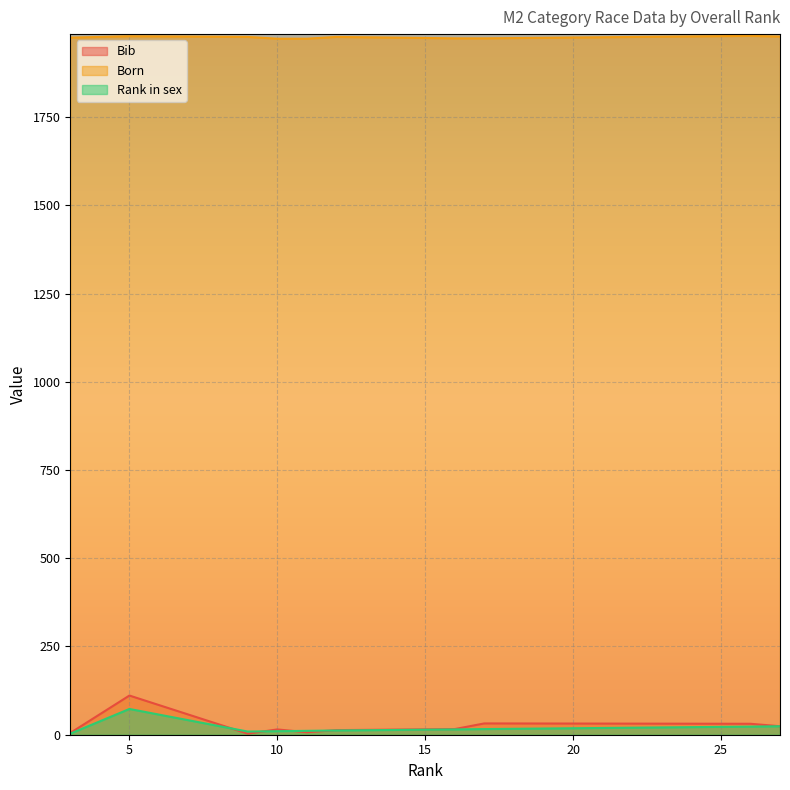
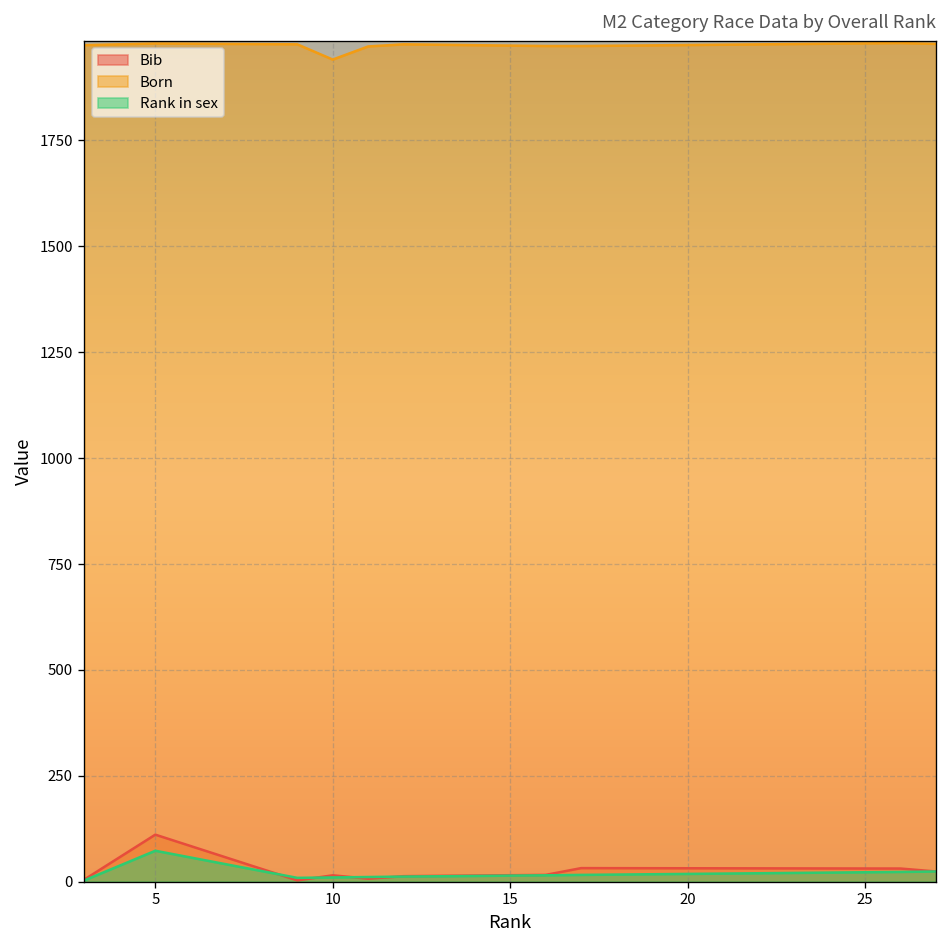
Born, 10: 1970 -> 1940
